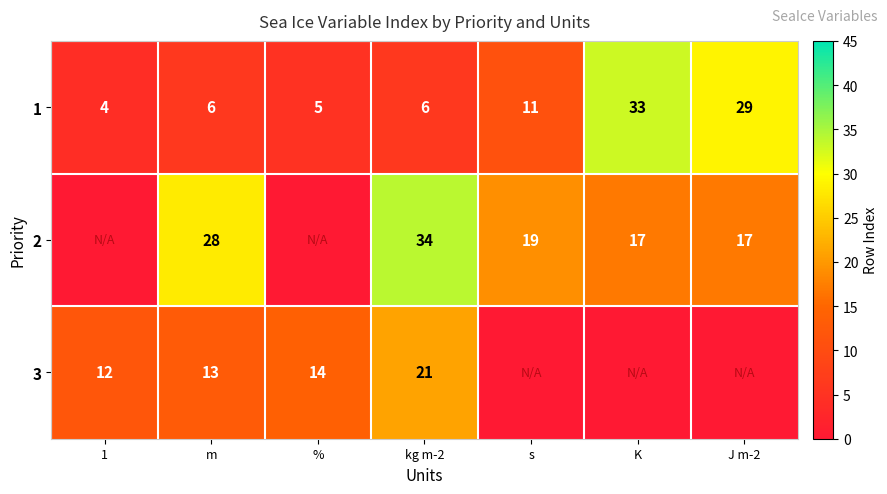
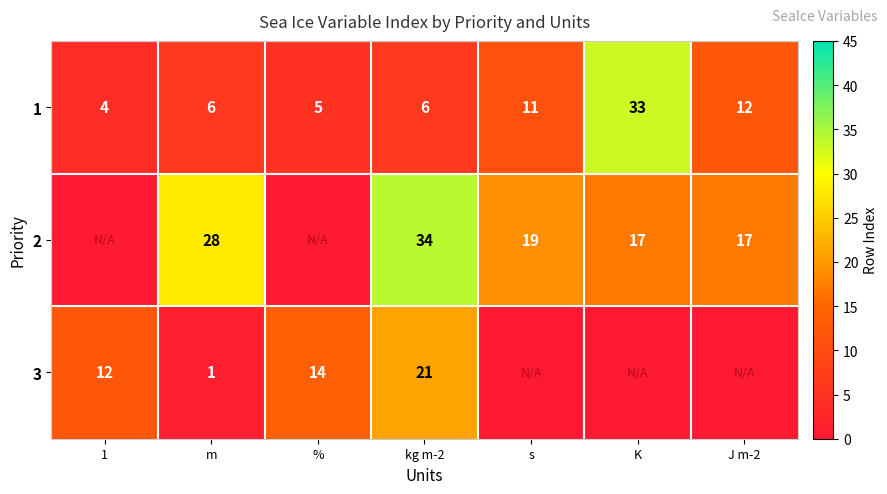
1, J m-2: 29 -> 12
3, m: 13 -> 1
